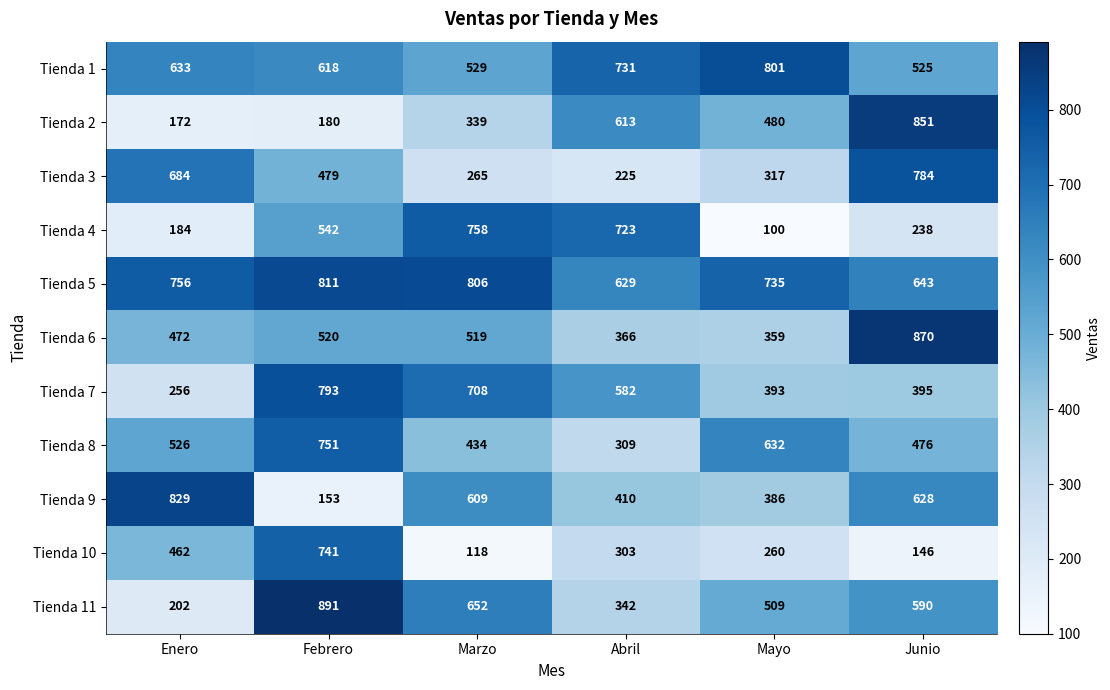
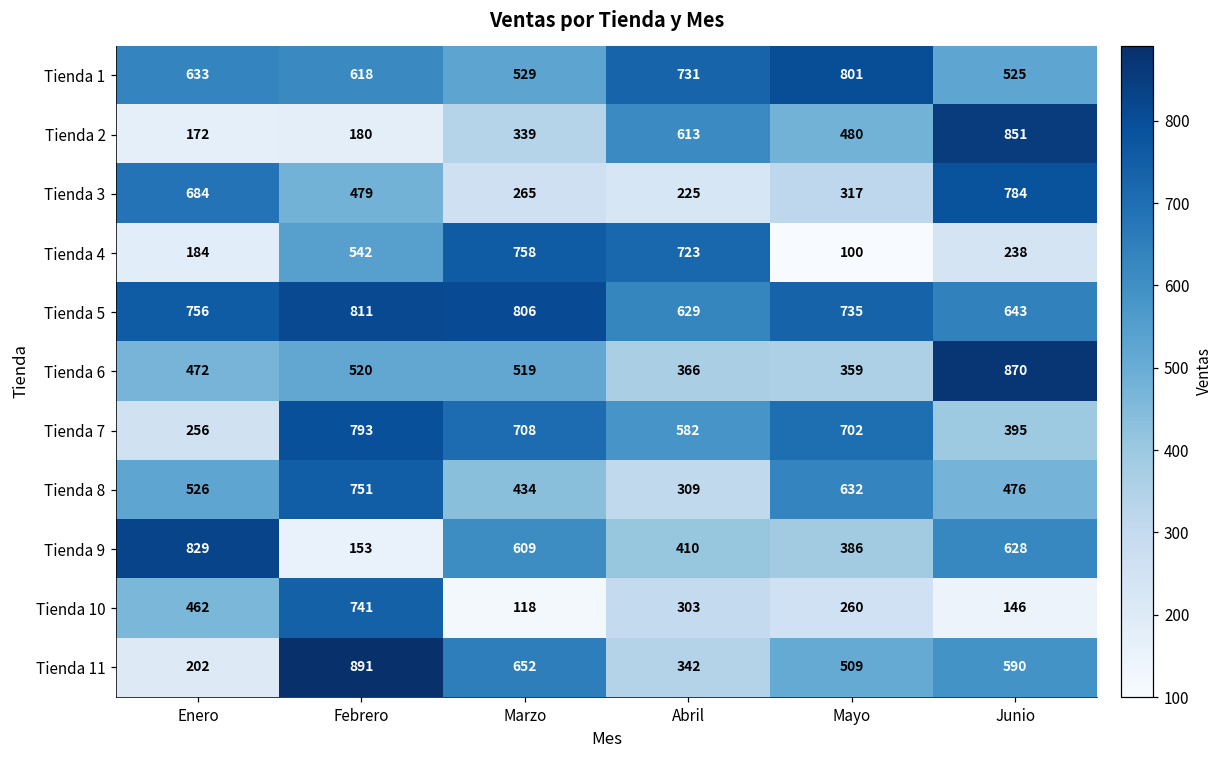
Tienda 7, Mayo: 393 -> 702
